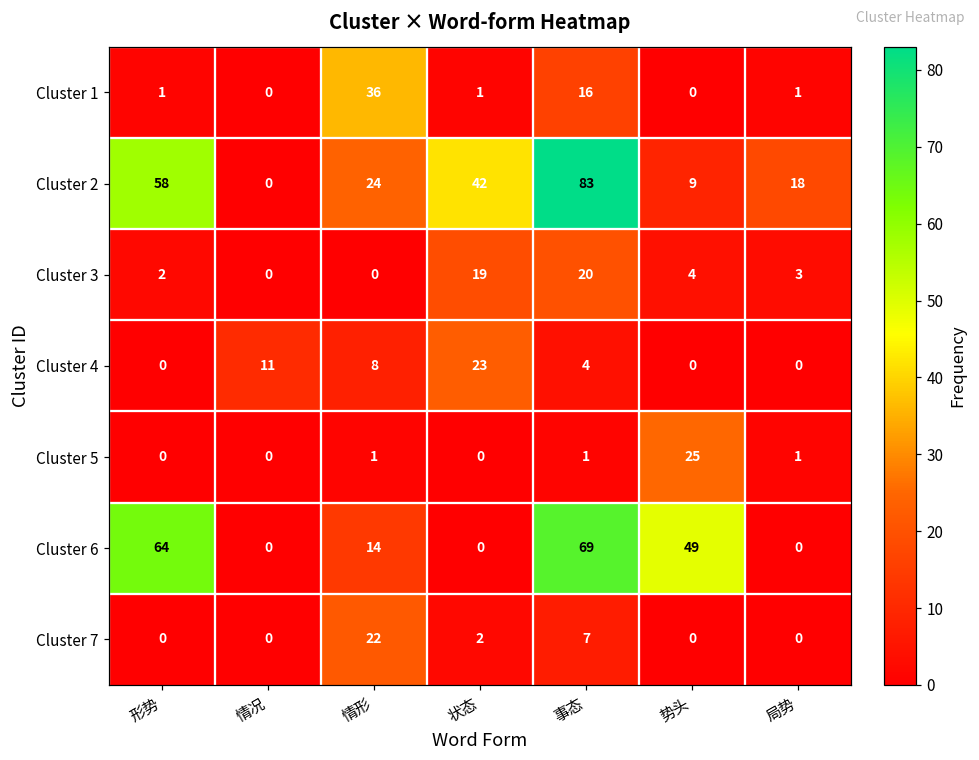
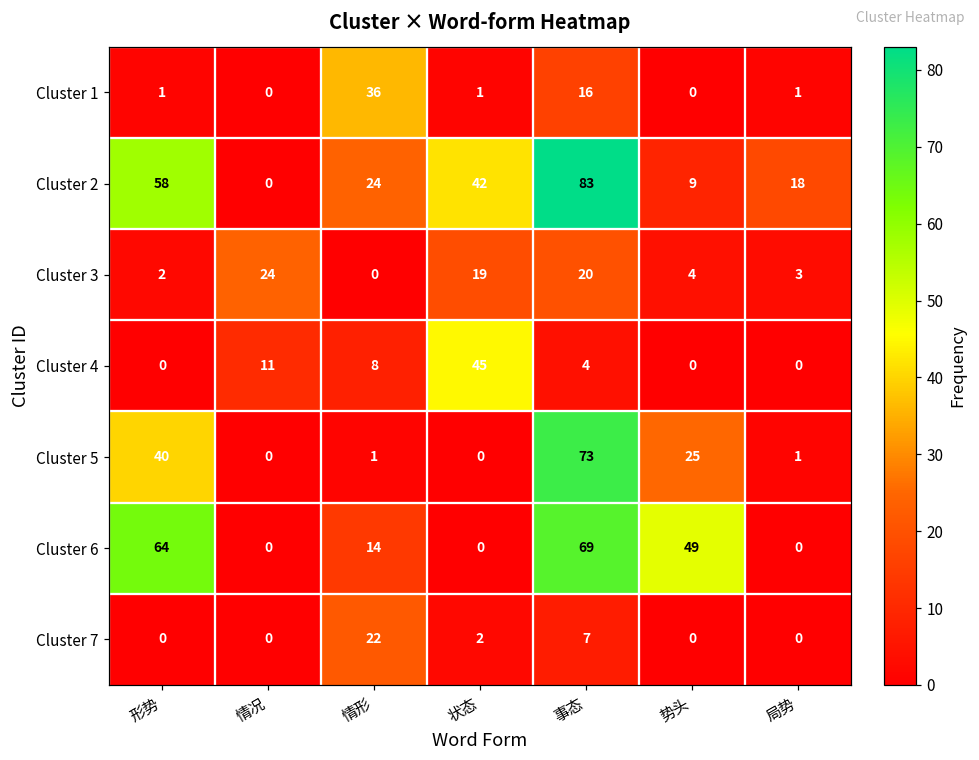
Cluster 3, 情况: 0 -> 24
Cluster 4, 状态: 23 -> 45
Cluster 5, 形势: 0 -> 40
Cluster 5, 事态: 1 -> 73
